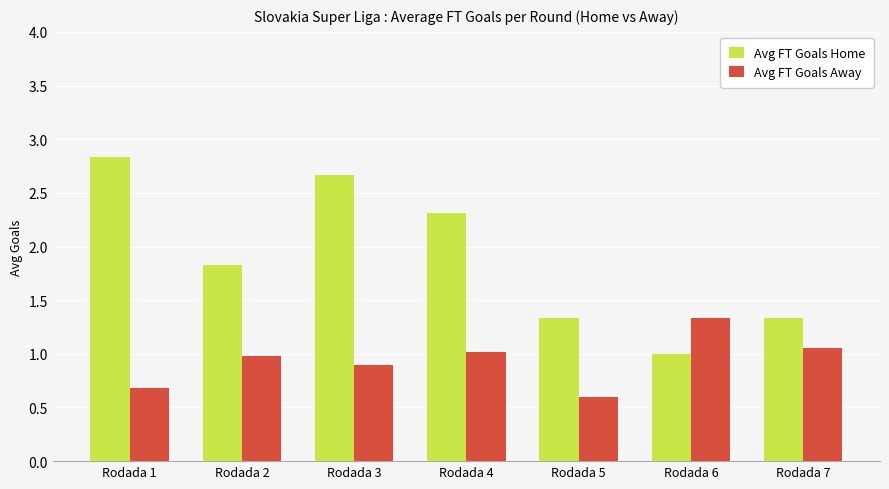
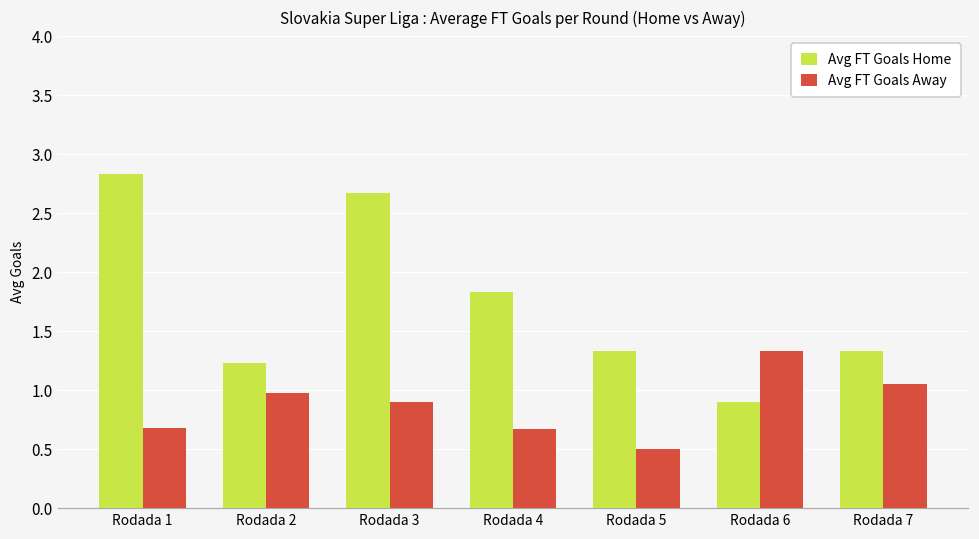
Avg FT Goals Home, Rodada 2: 1.83 -> 1.23
Avg FT Goals Home, Rodada 4: 2.31 -> 1.83
Avg FT Goals Away, Rodada 4: 1.02 -> 0.67
Avg FT Goals Away, Rodada 5: 0.6 -> 0.5
Avg FT Goals Home, Rodada 6: 1.0 -> 0.9
